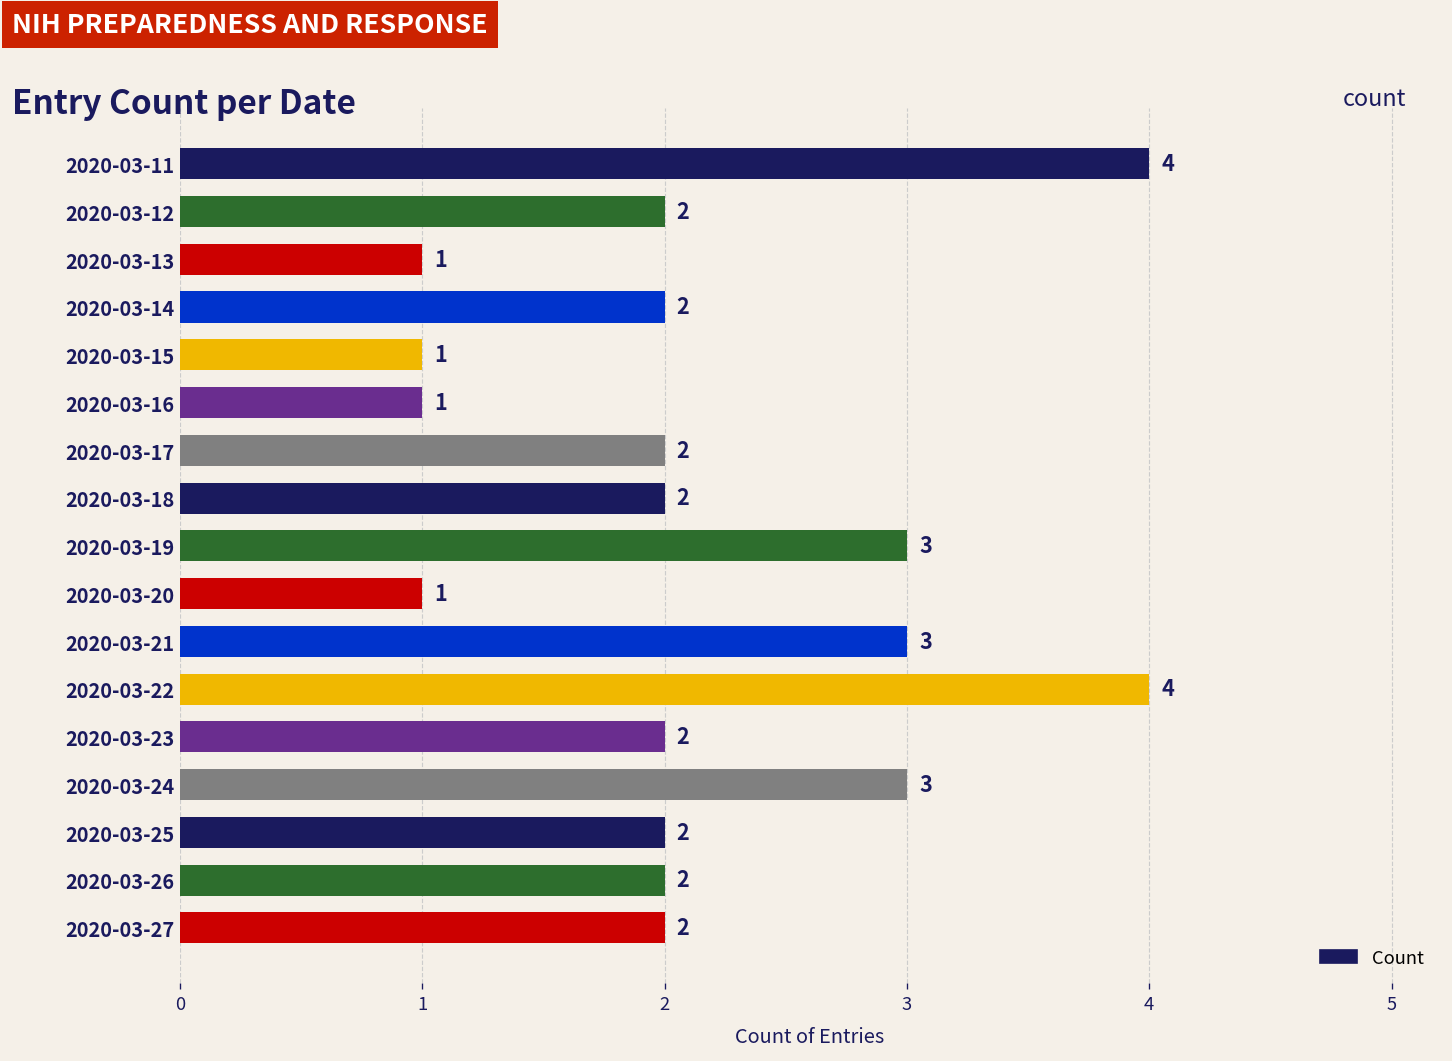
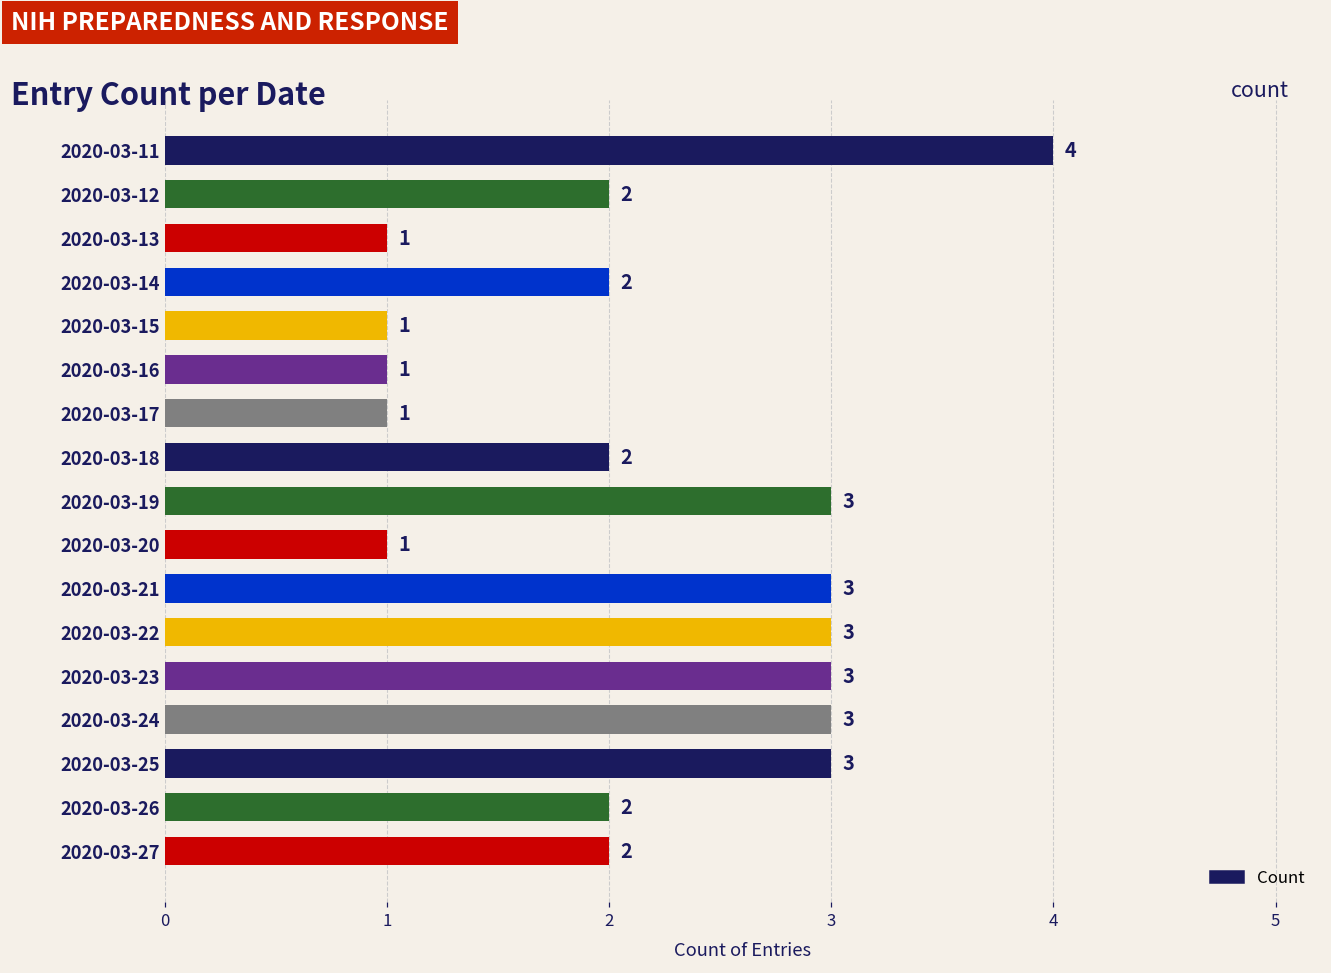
2020-03-17: 2 -> 1
2020-03-22: 4 -> 3
2020-03-23: 2 -> 3
2020-03-25: 2 -> 3
